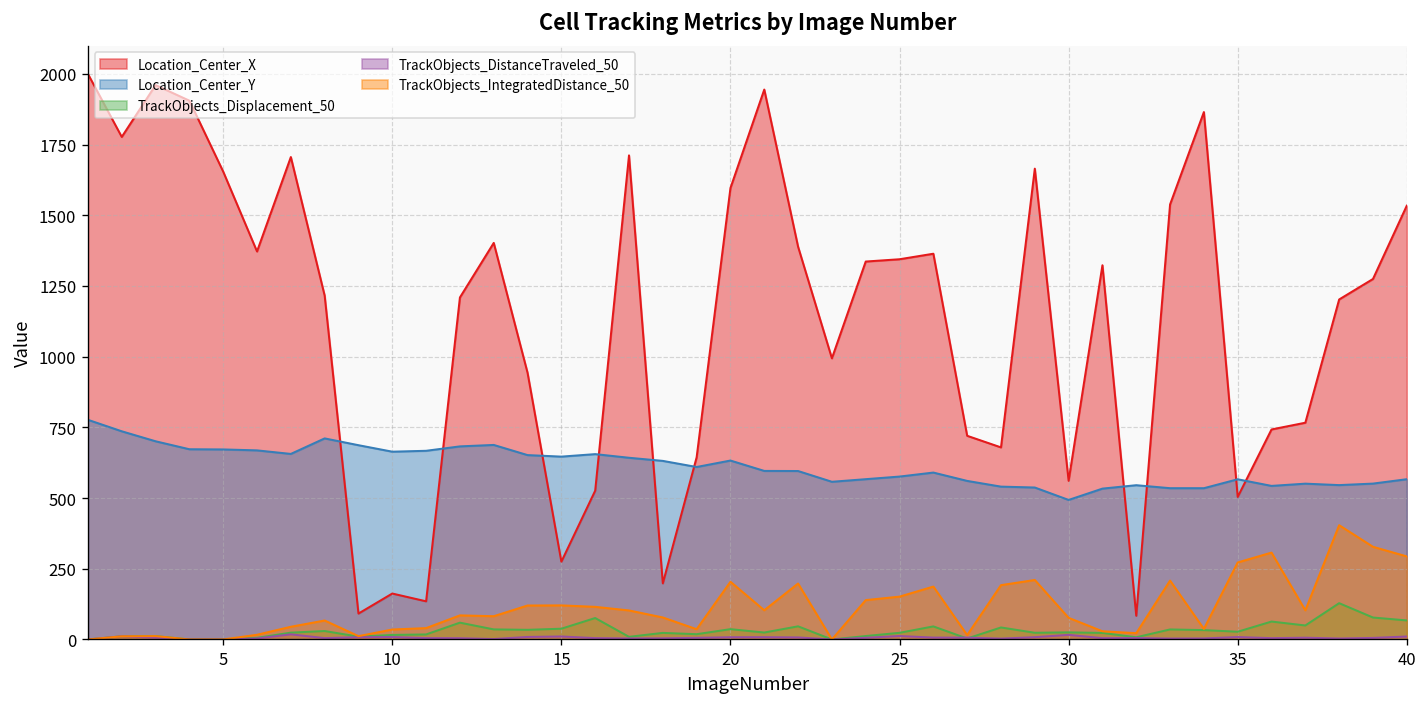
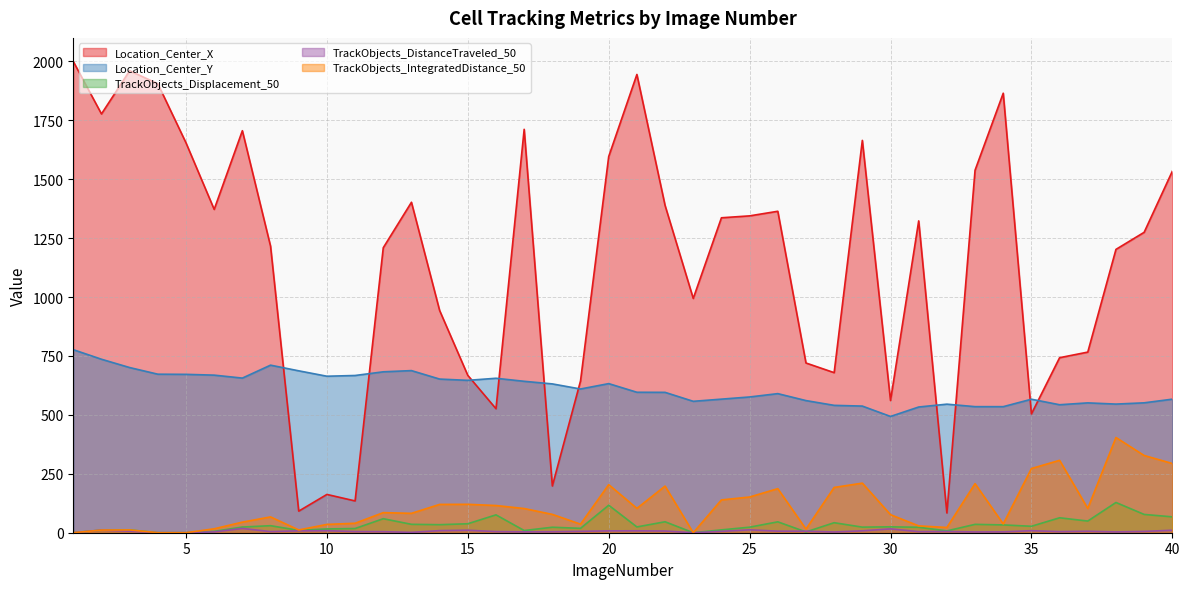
Location_Center_X, 15: 270 -> 670
TrackObjects_Displacement_50, 20: 40 -> 120
